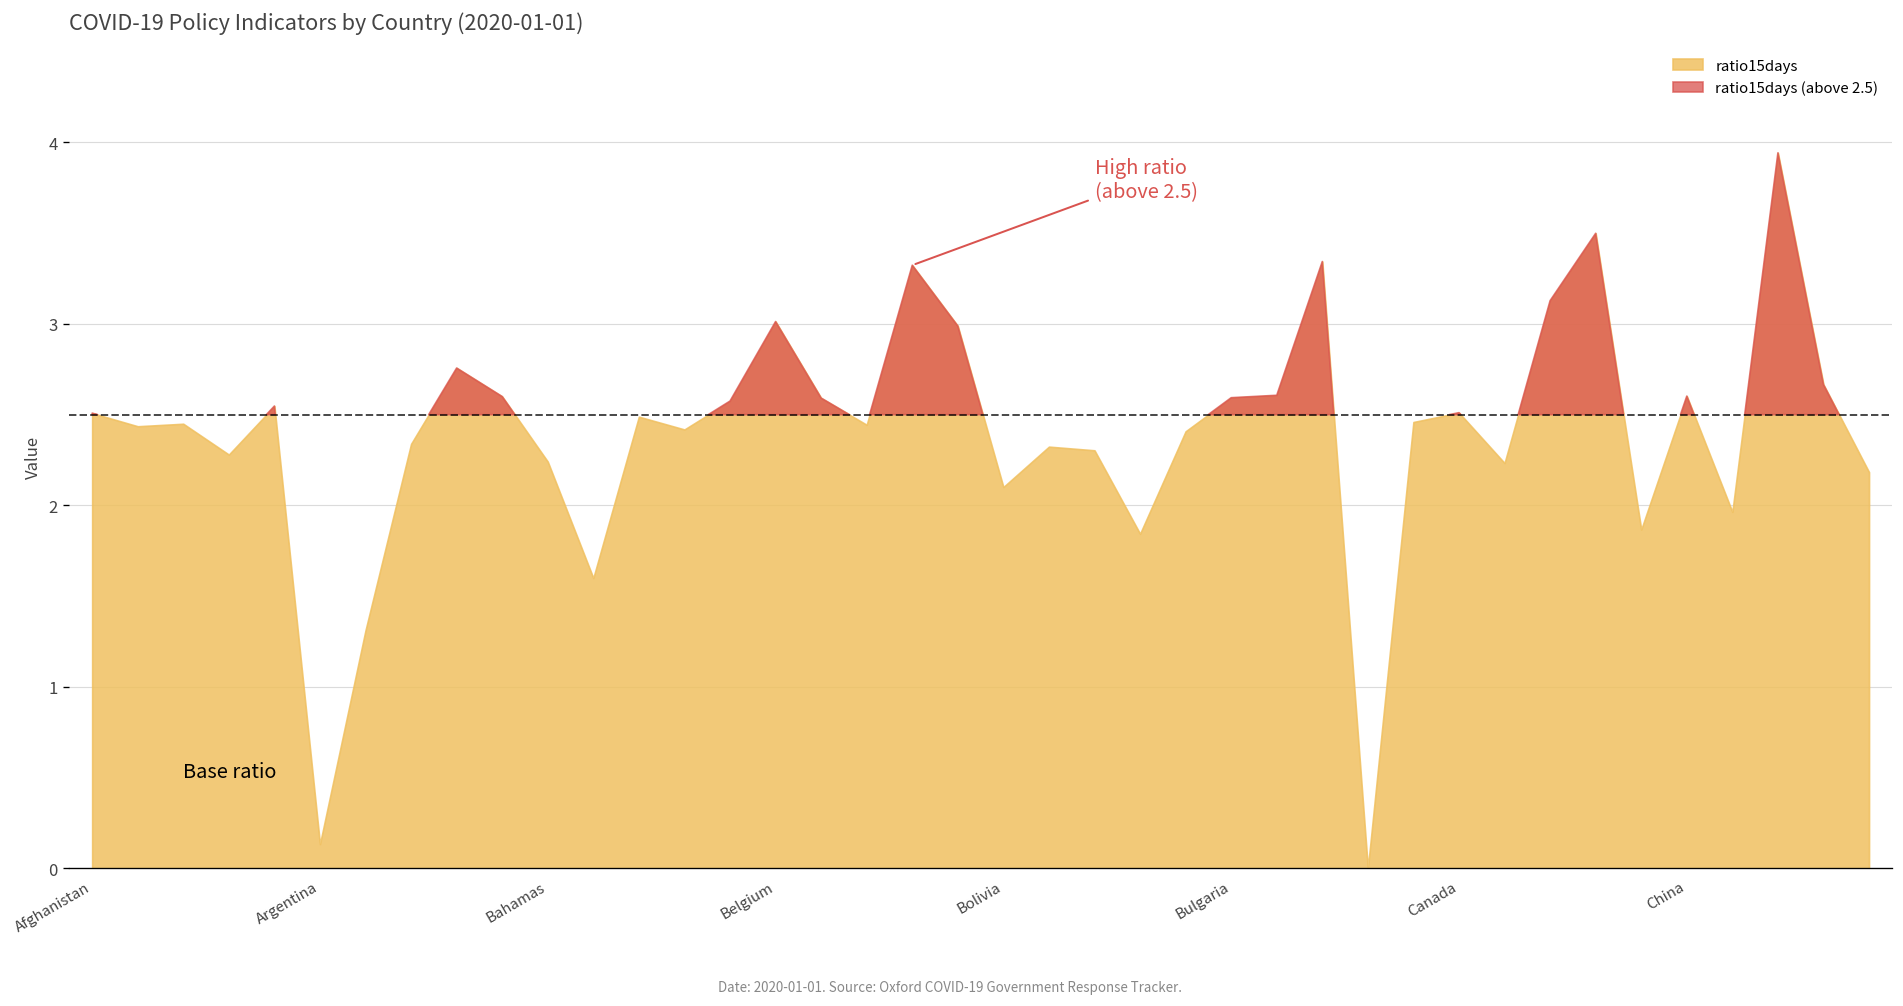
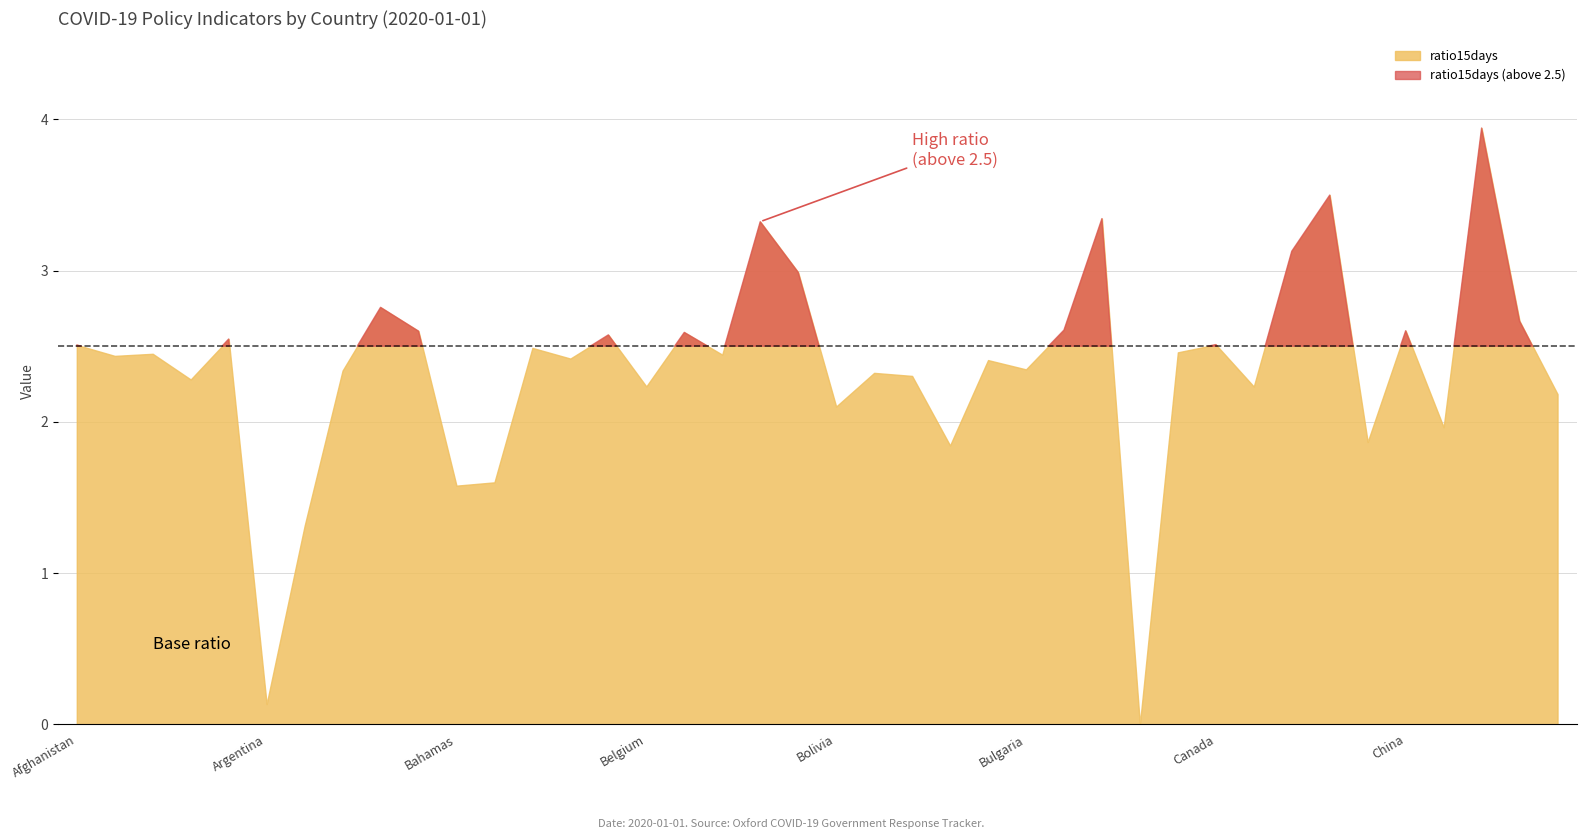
Bahamas: 2.24 -> 1.58
Belgium: 3.01 -> 2.23
Bulgaria: 2.59 -> 2.35
